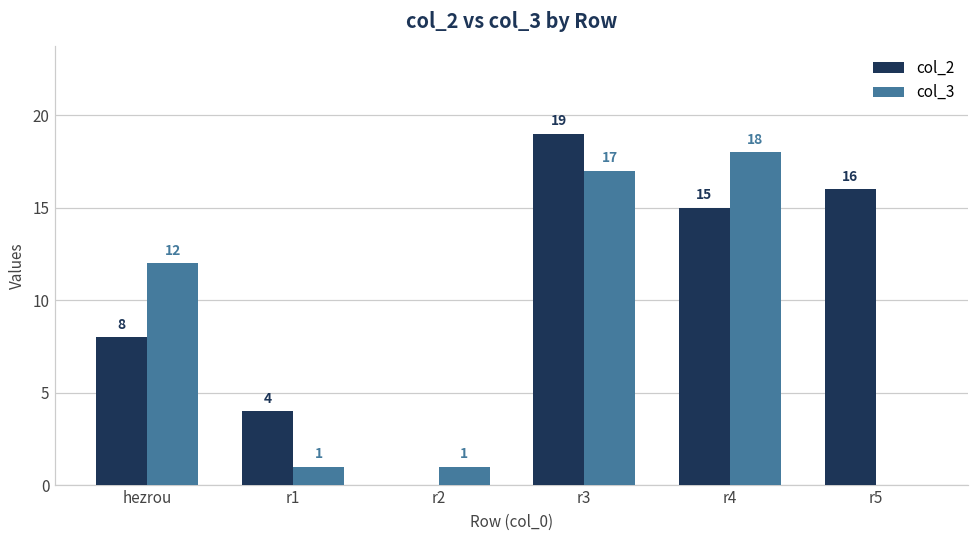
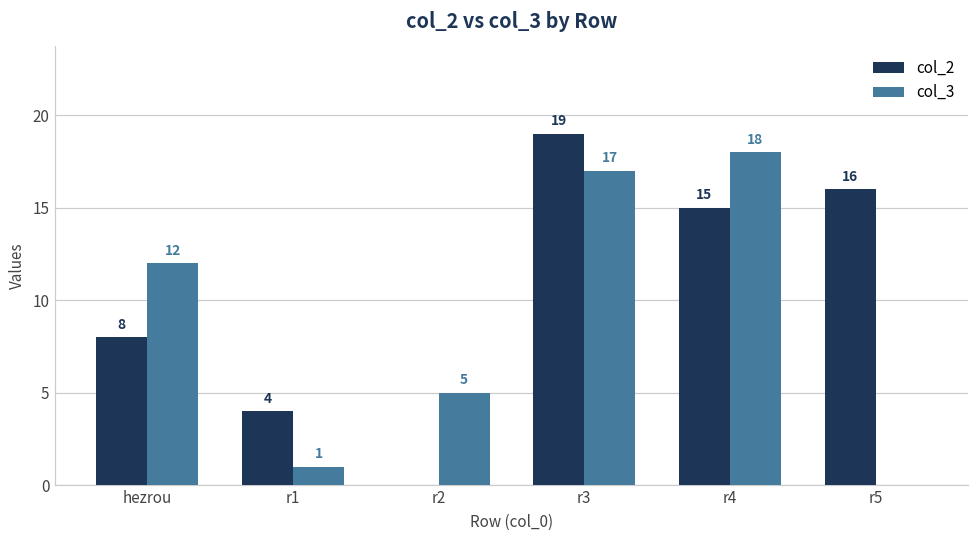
col_3, r2: 1 -> 5
